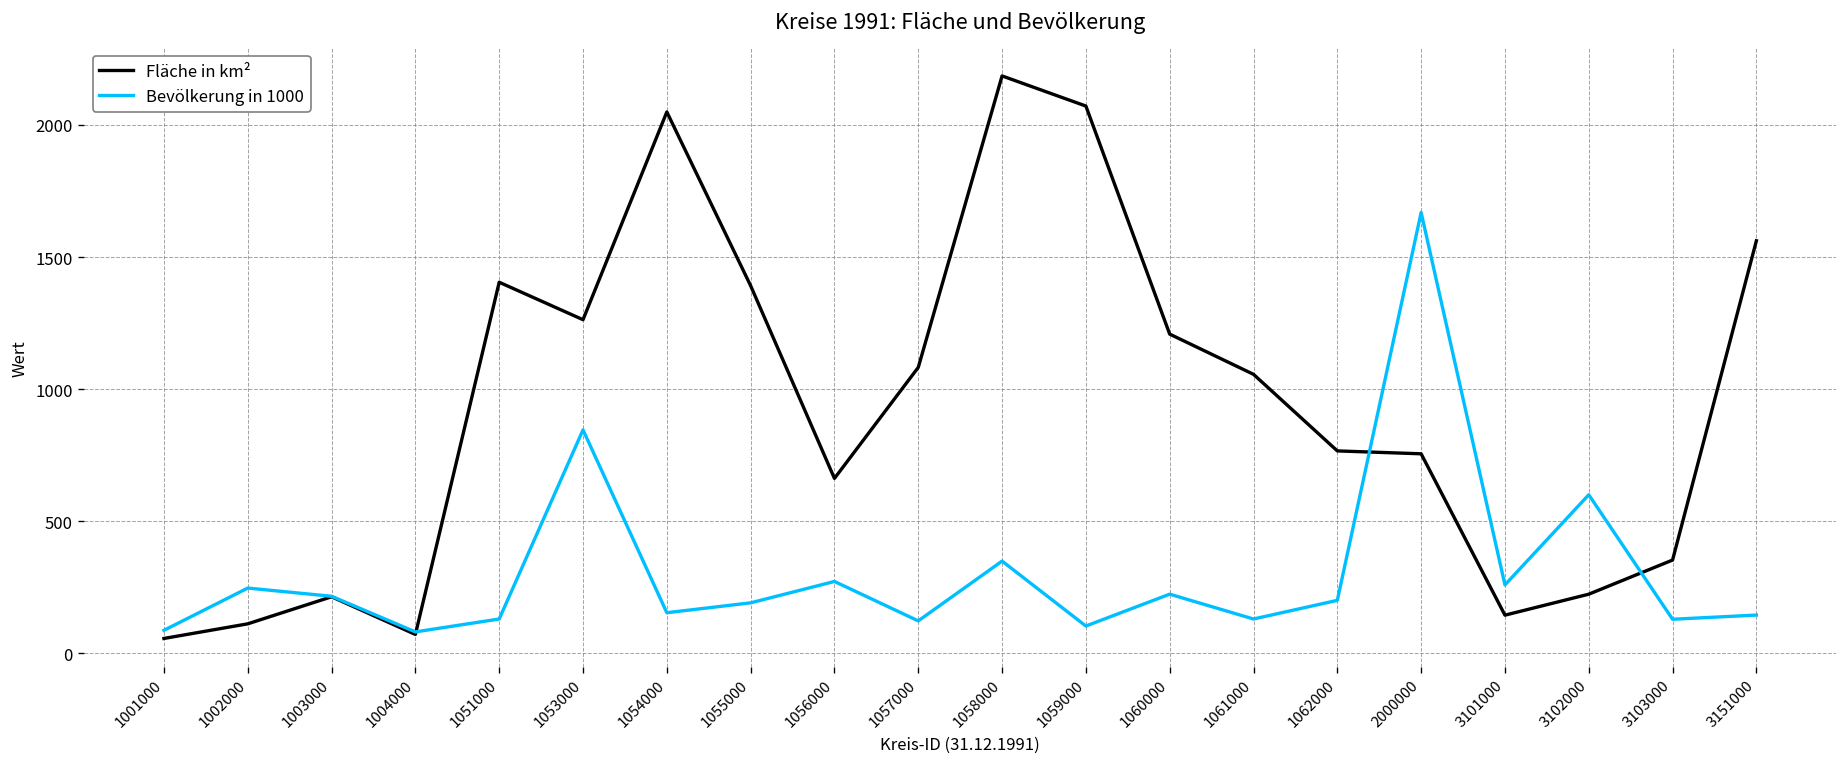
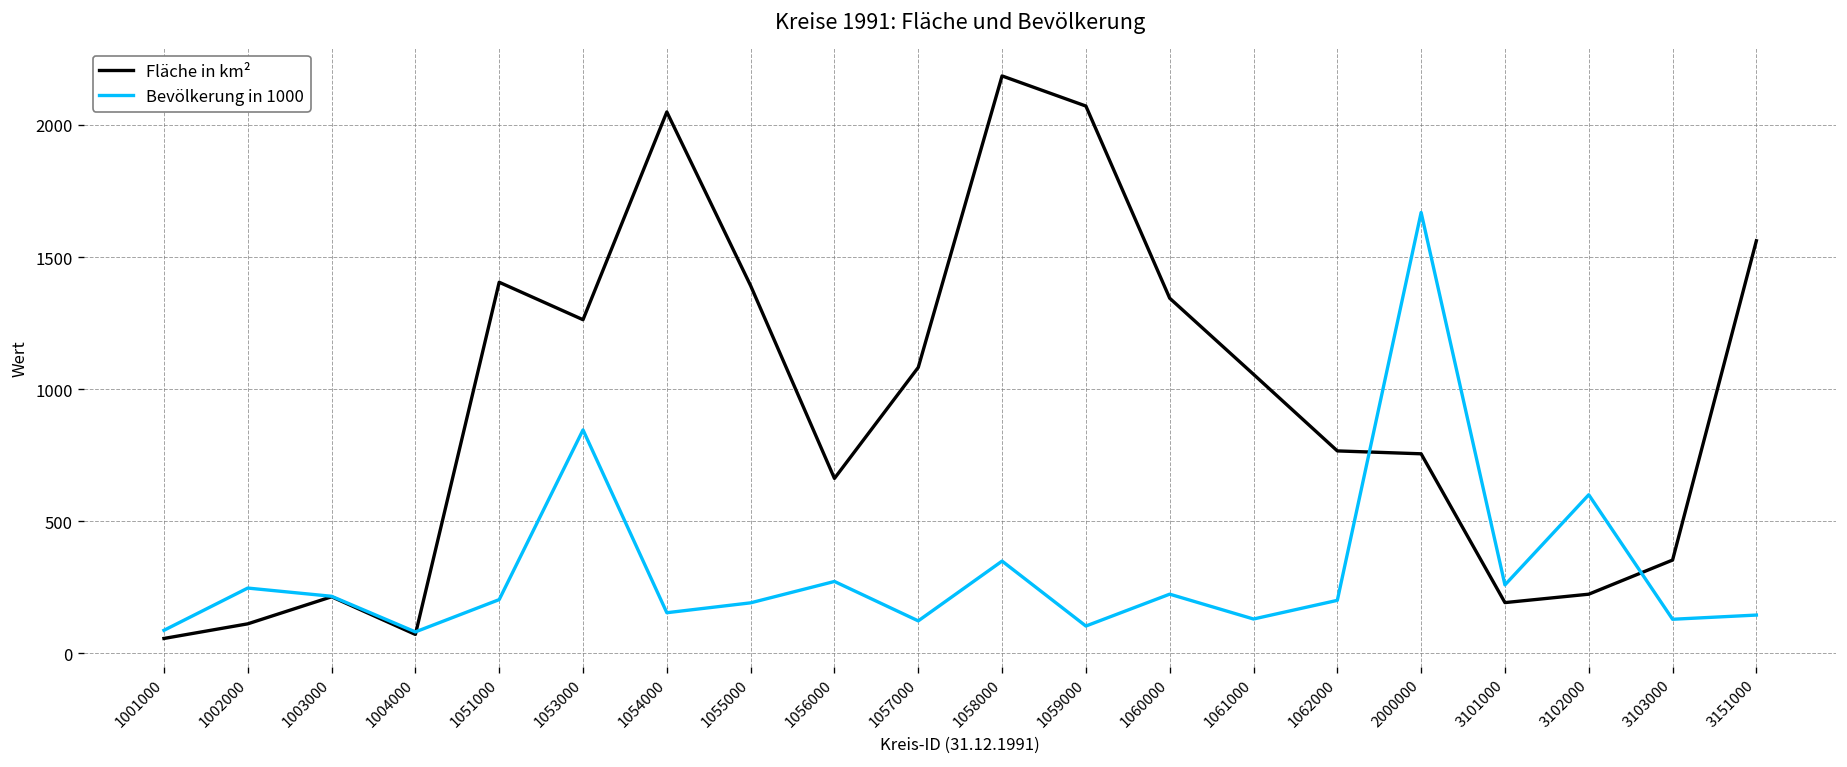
Bevölkerung in 1000, 1051000: 130 -> 200
Fläche in km², 1060000: 1210 -> 1340
Fläche in km², 3101000: 140 -> 190
